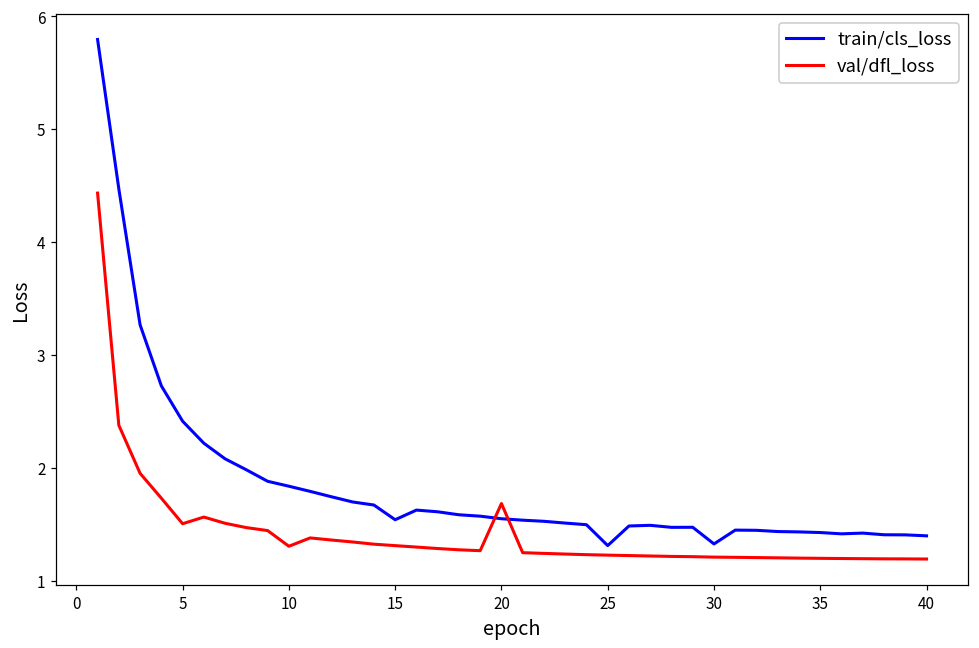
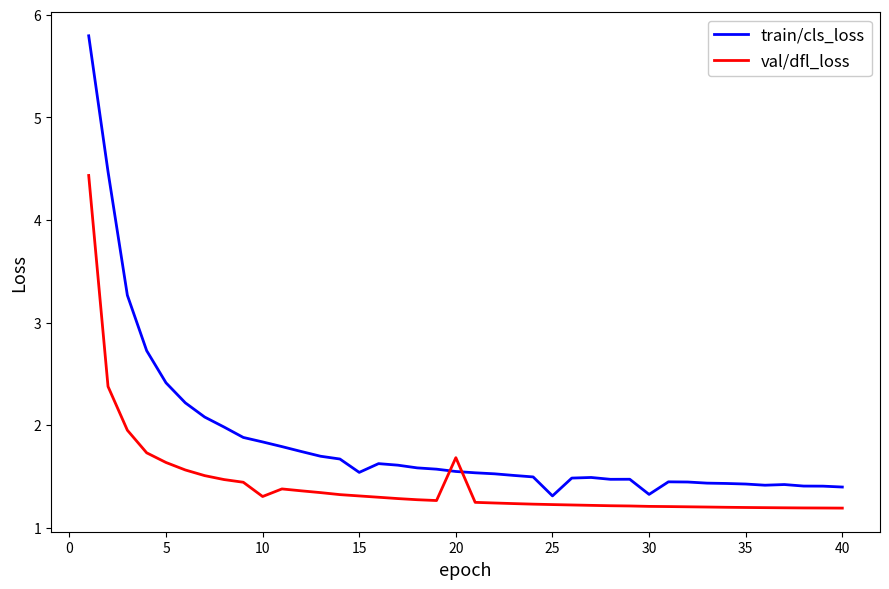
val/dfl_loss, 5: 1.51 -> 1.64
